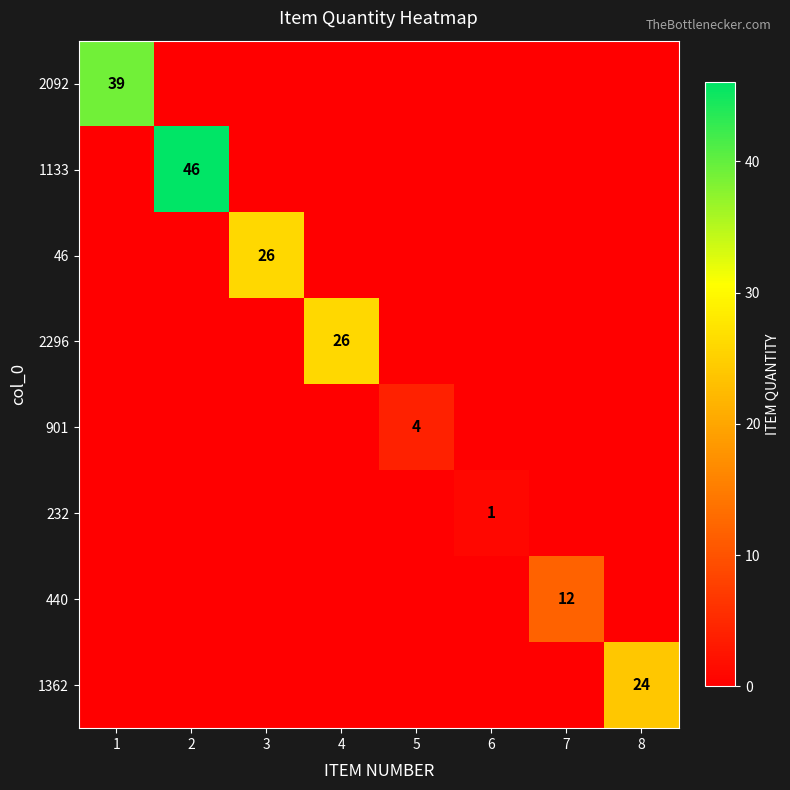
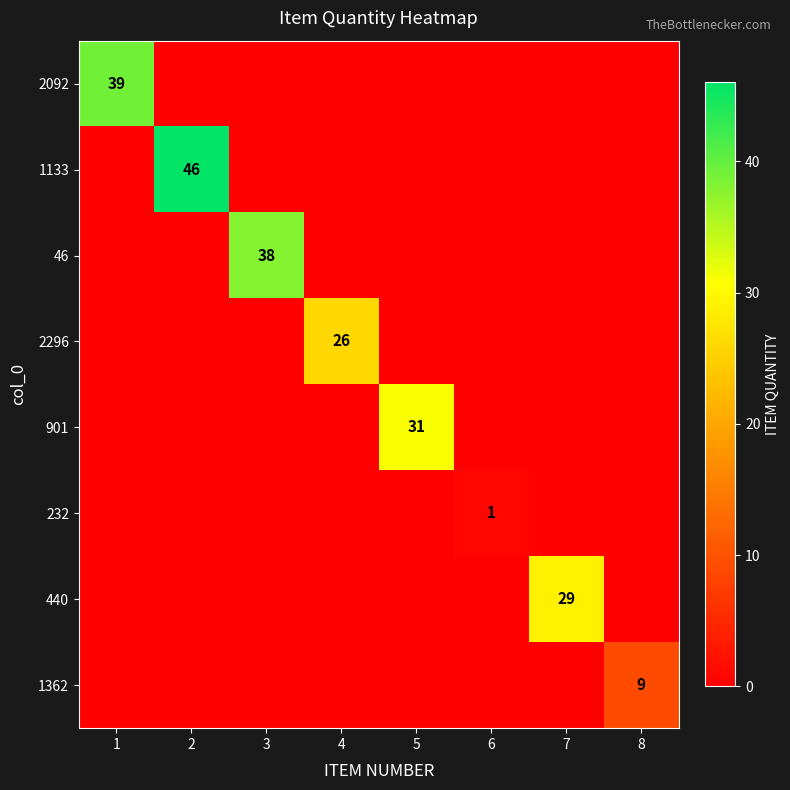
46, 3: 26 -> 38
901, 5: 4 -> 31
440, 7: 12 -> 29
1362, 8: 24 -> 9
